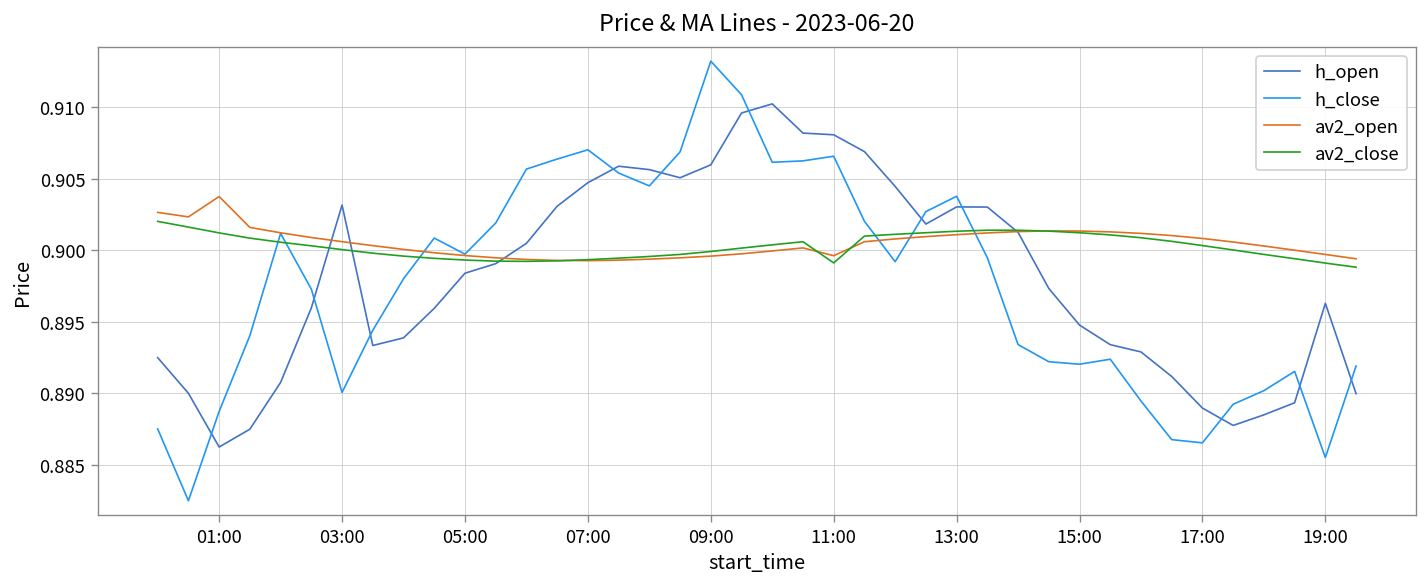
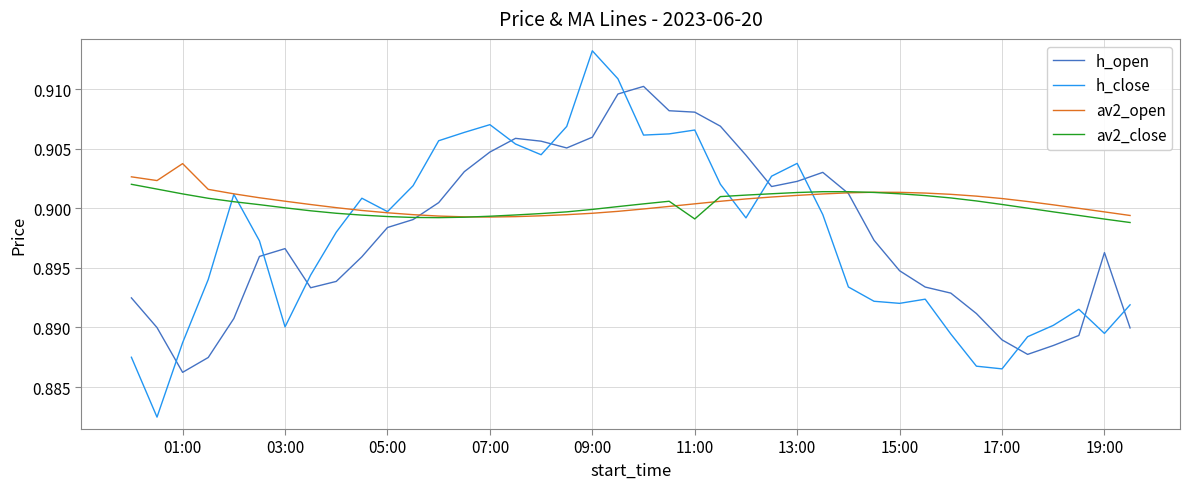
h_open, 03:00: 0.9032 -> 0.8966
av2_open, 11:00: 0.8996 -> 0.9004
h_open, 13:00: 0.9030 -> 0.9023
h_close, 19:00: 0.8855 -> 0.8895
